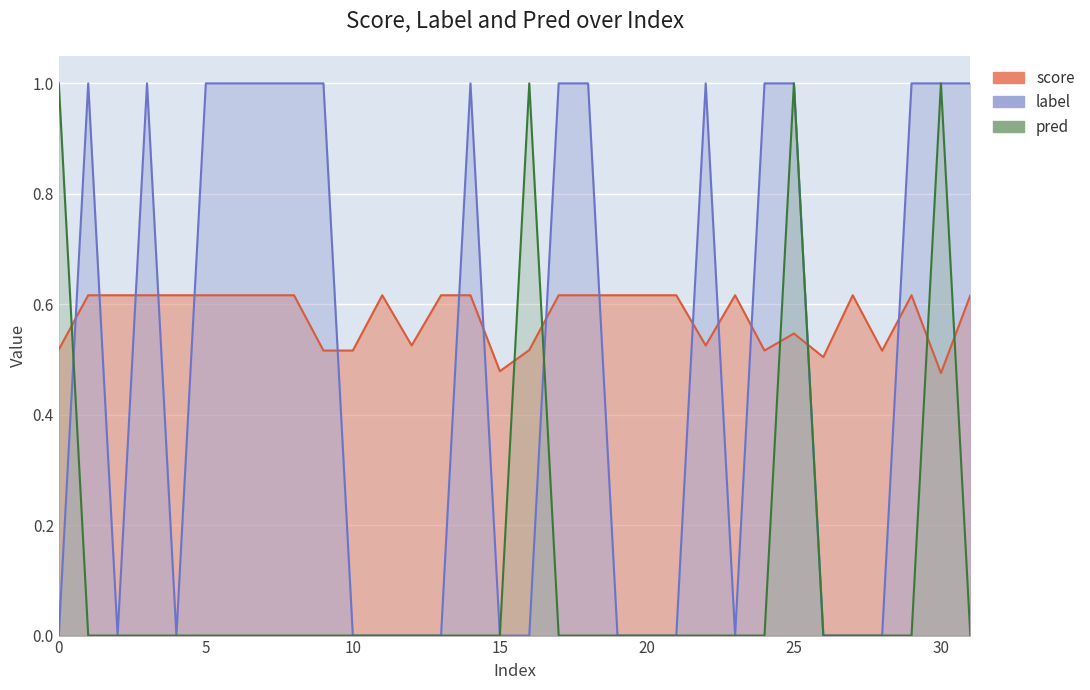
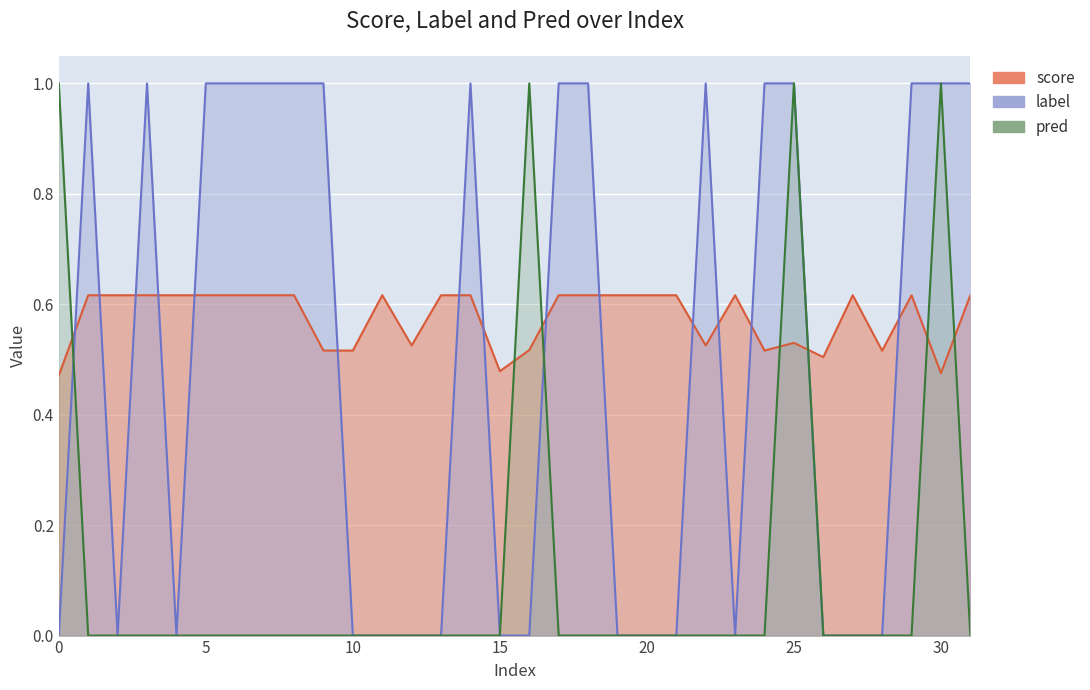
score, 0: 0.52 -> 0.47
score, 25: 0.55 -> 0.53
